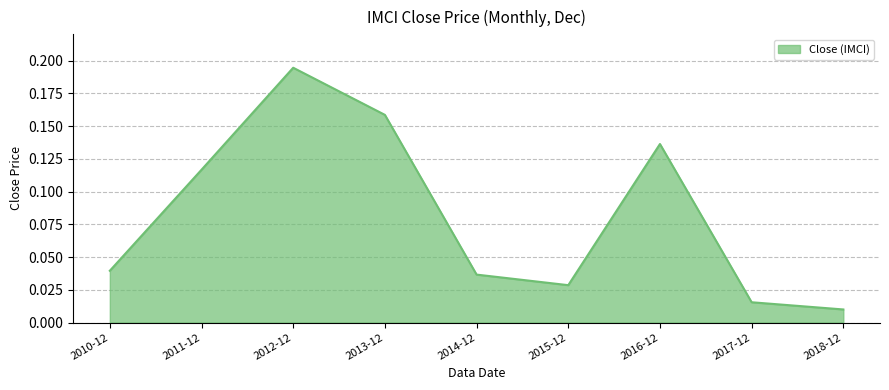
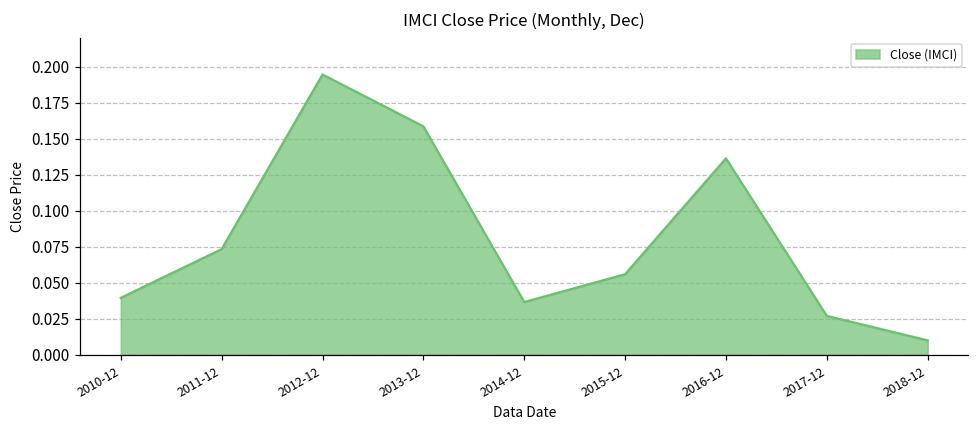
2011-12: 0.117 -> 0.073
2015-12: 0.029 -> 0.056
2017-12: 0.015 -> 0.027
